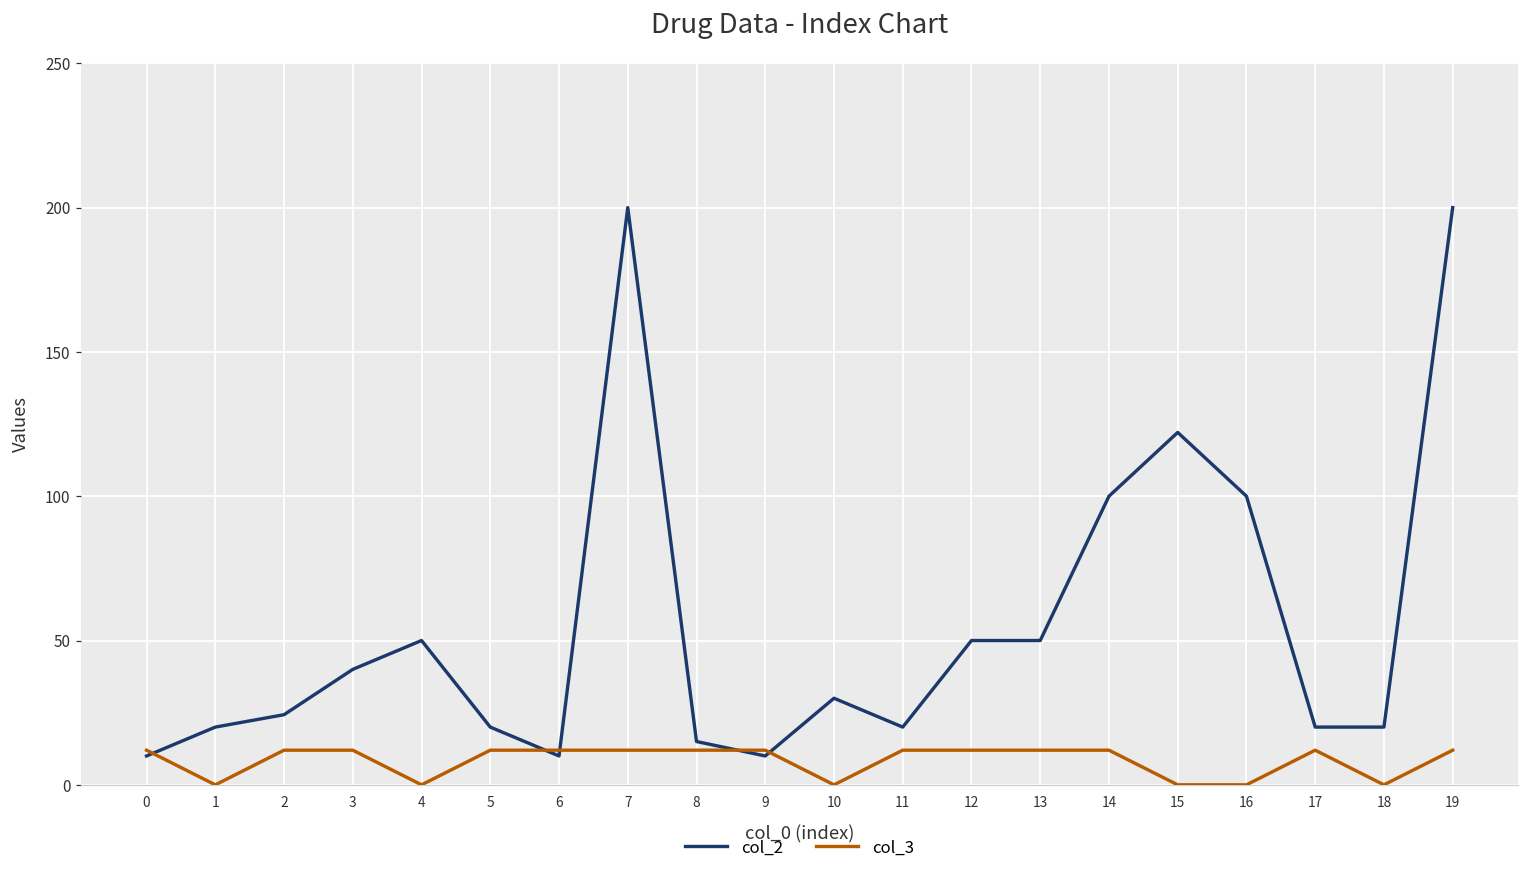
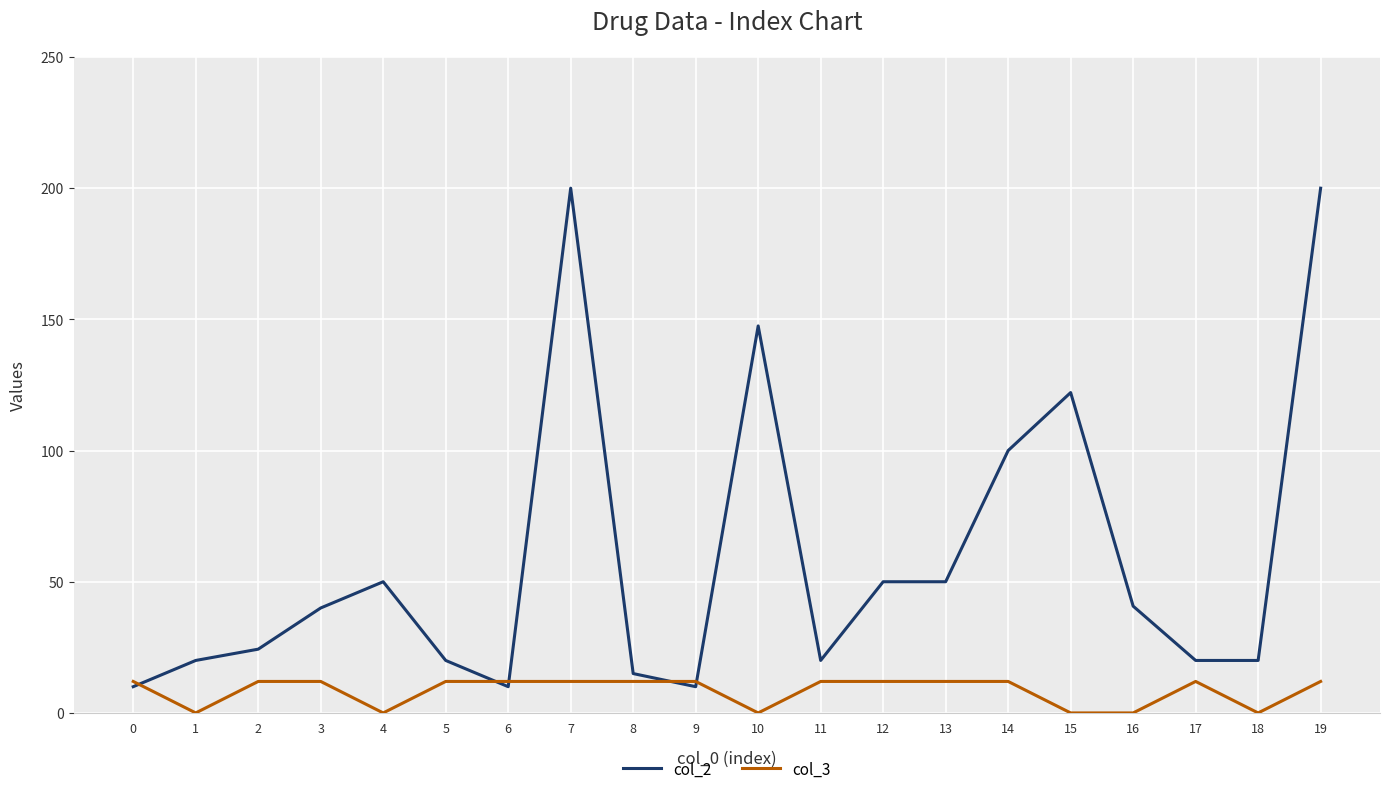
col_2, 10: 30 -> 148
col_2, 16: 100 -> 41
